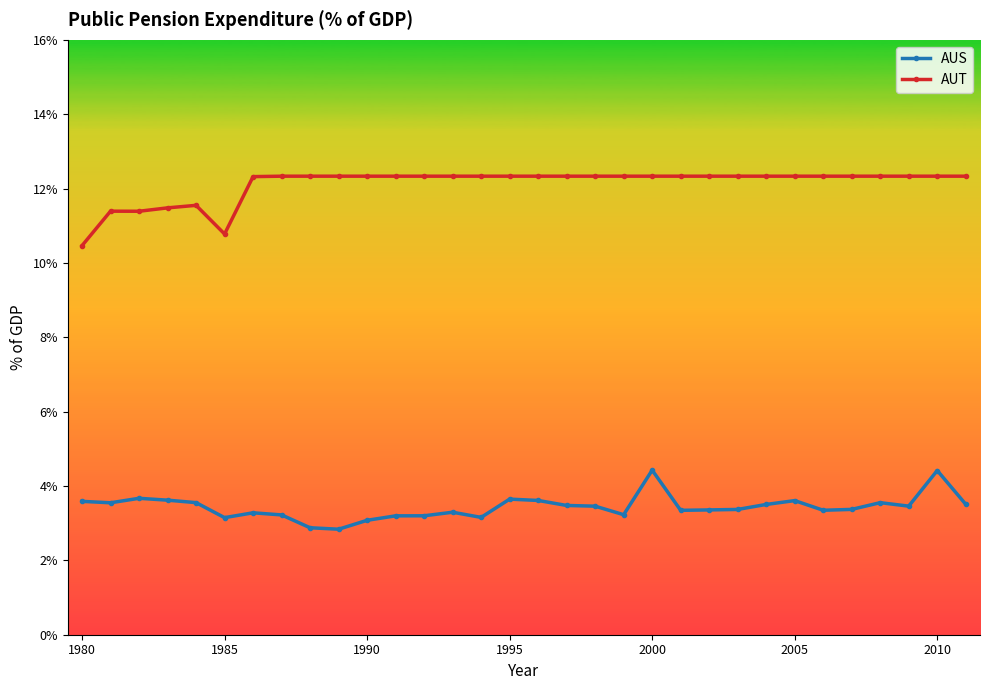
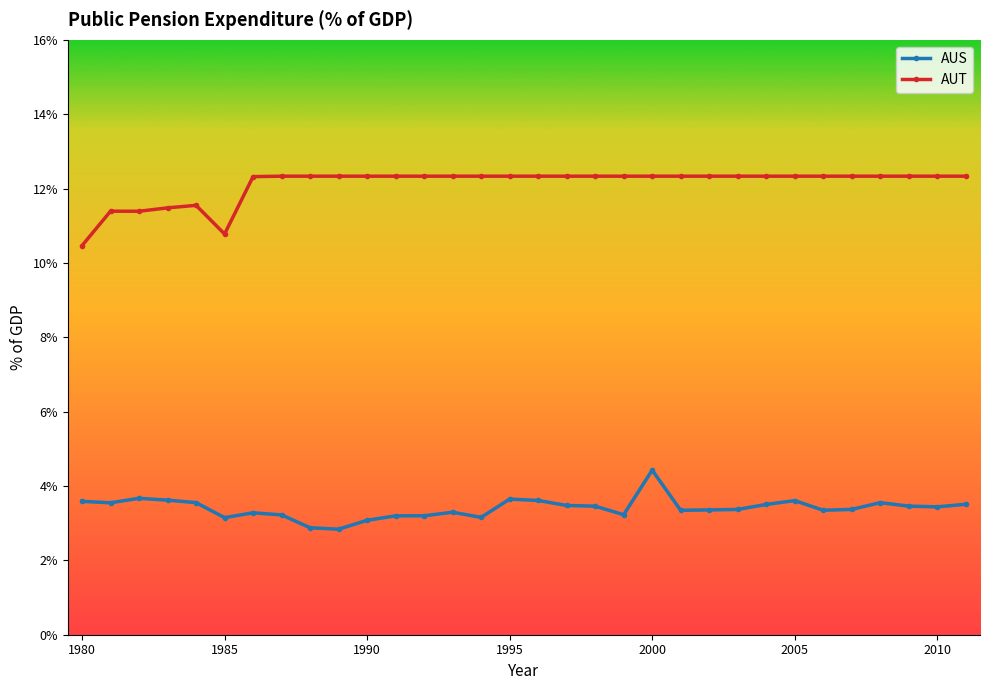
AUS, 2010: 4.4% -> 3.4%
